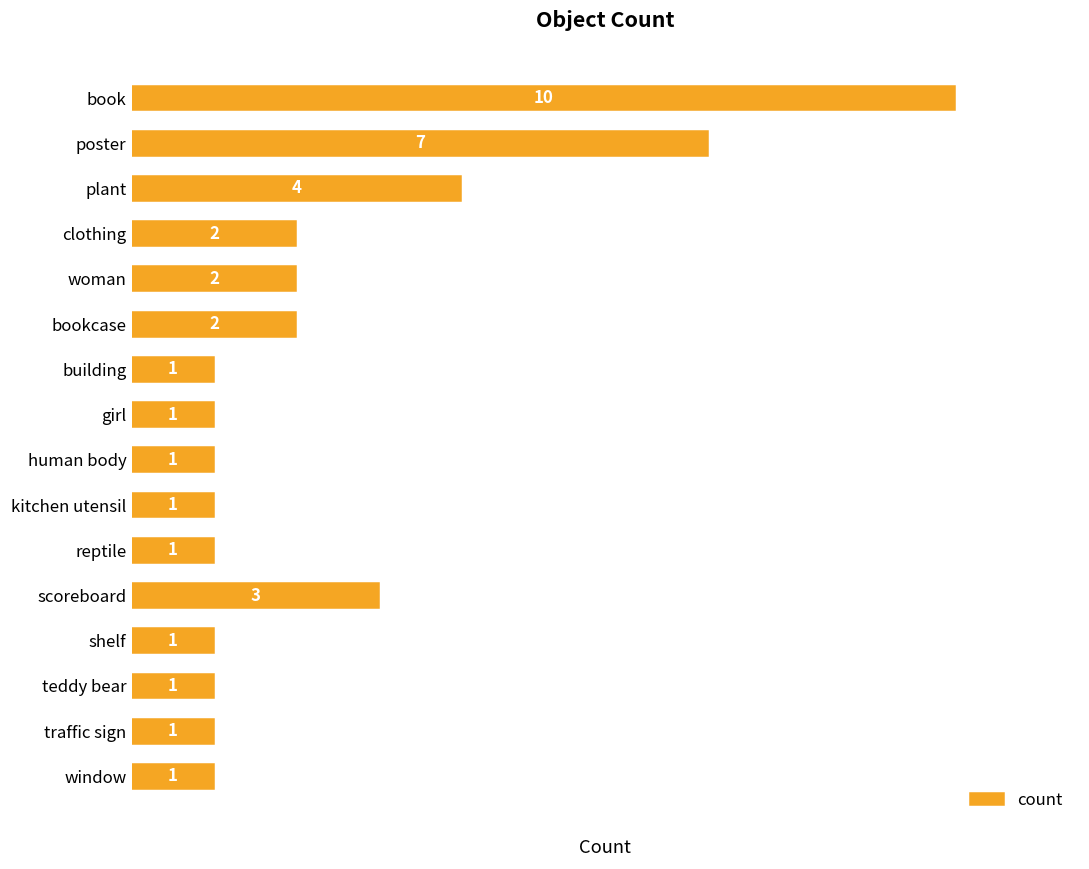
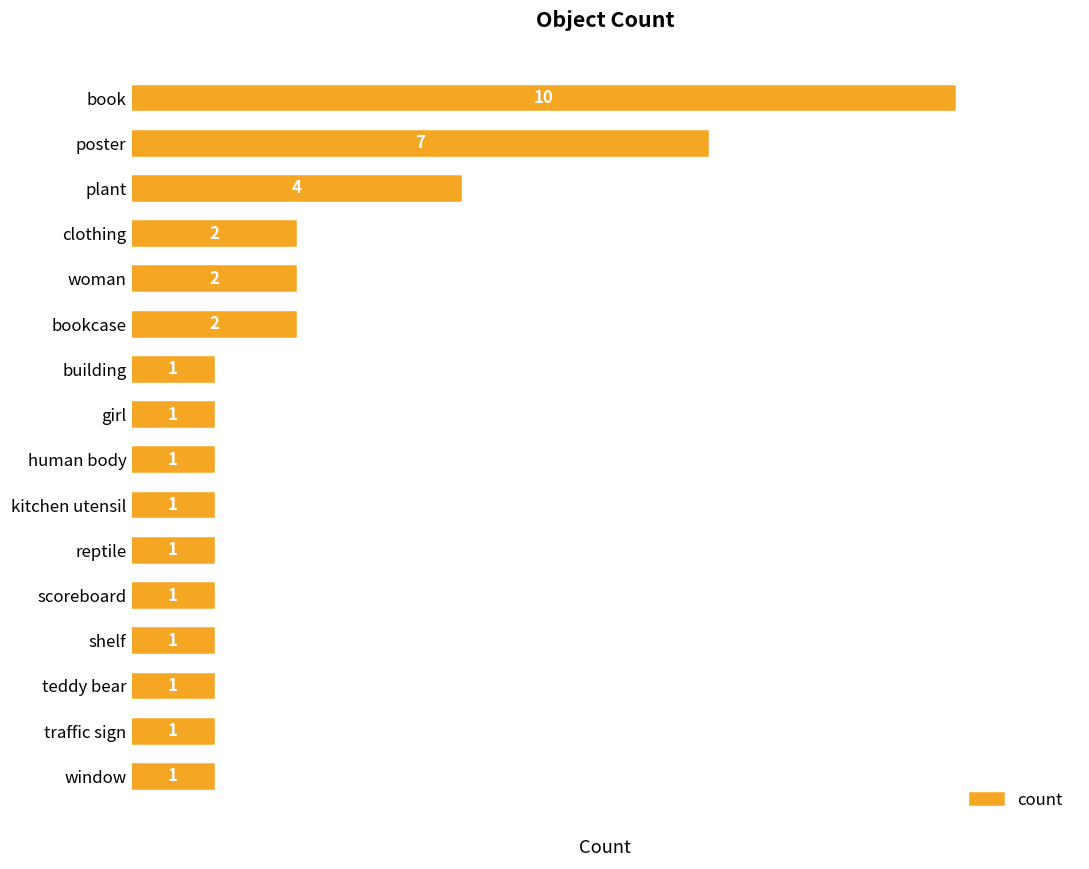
scoreboard: 3 -> 1
